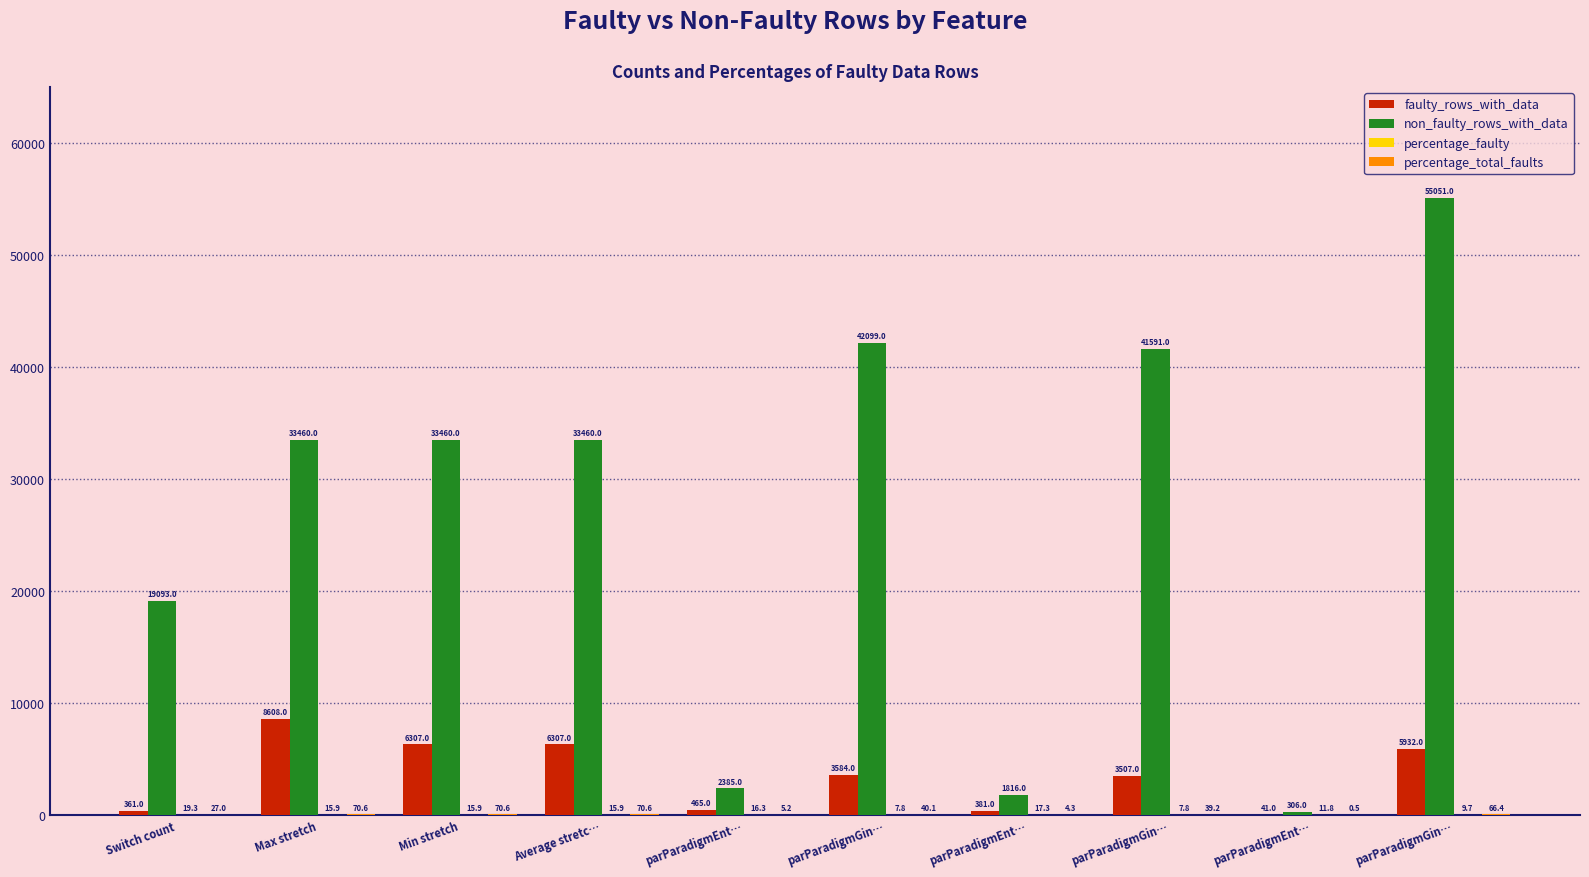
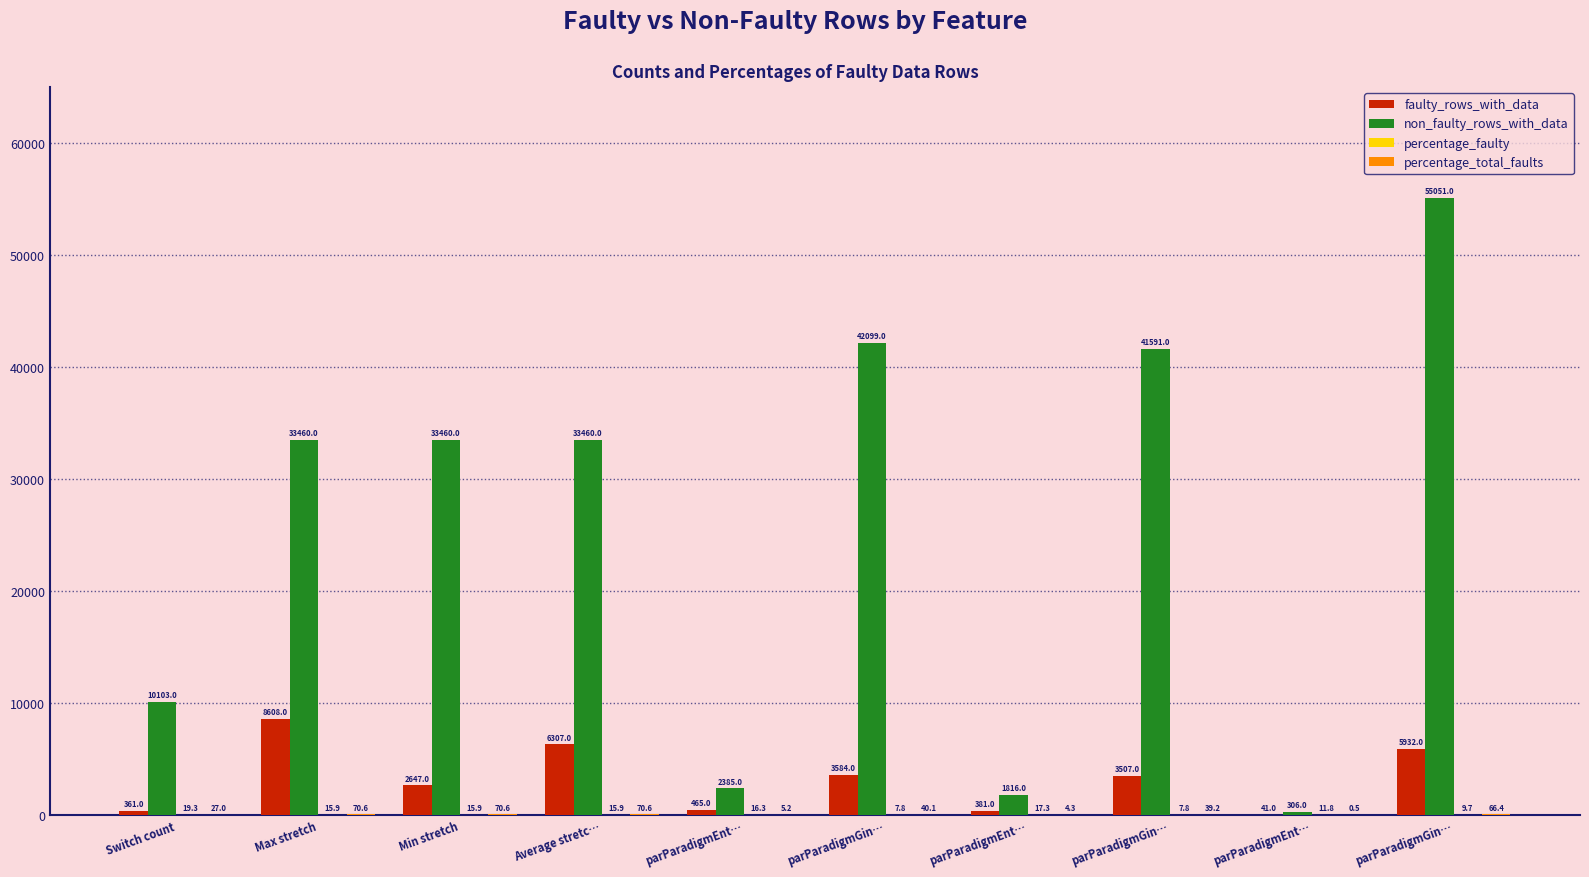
non_faulty_rows_with_data, Switch count: 19093.0 -> 10103.0
faulty_rows_with_data, Min stretch: 6307.0 -> 2647.0
